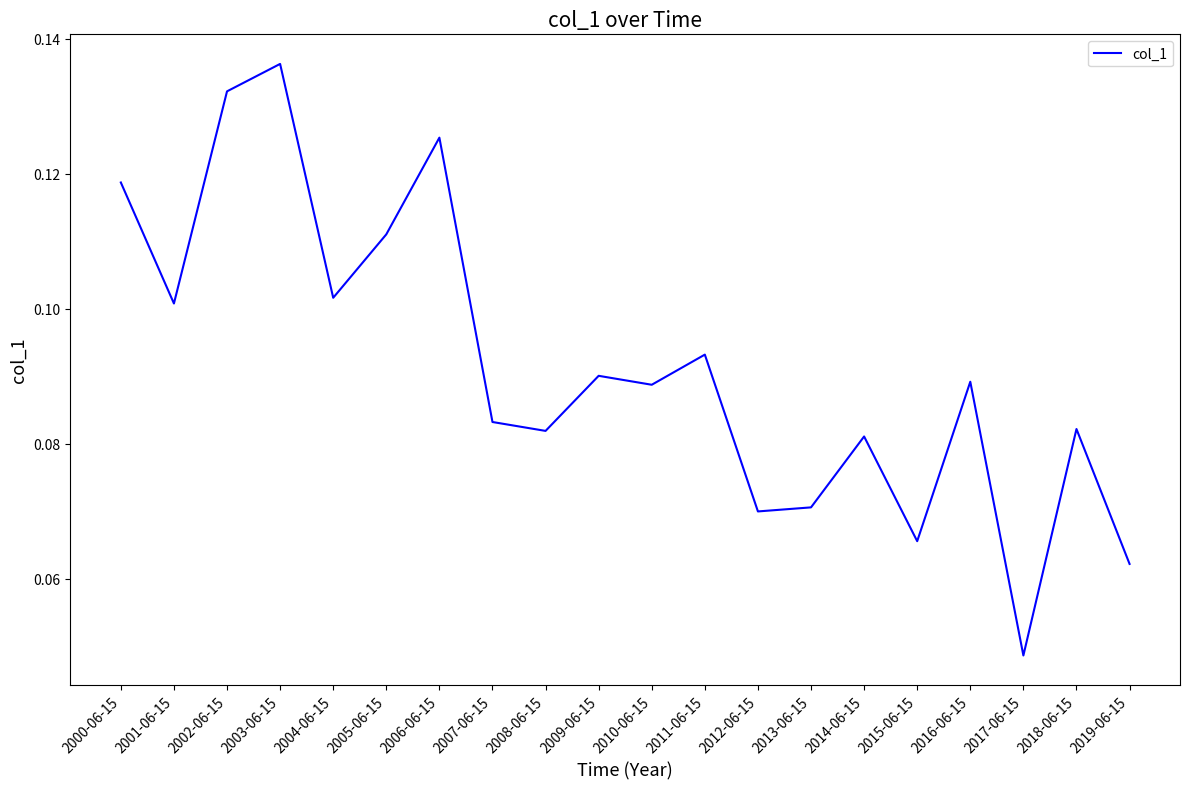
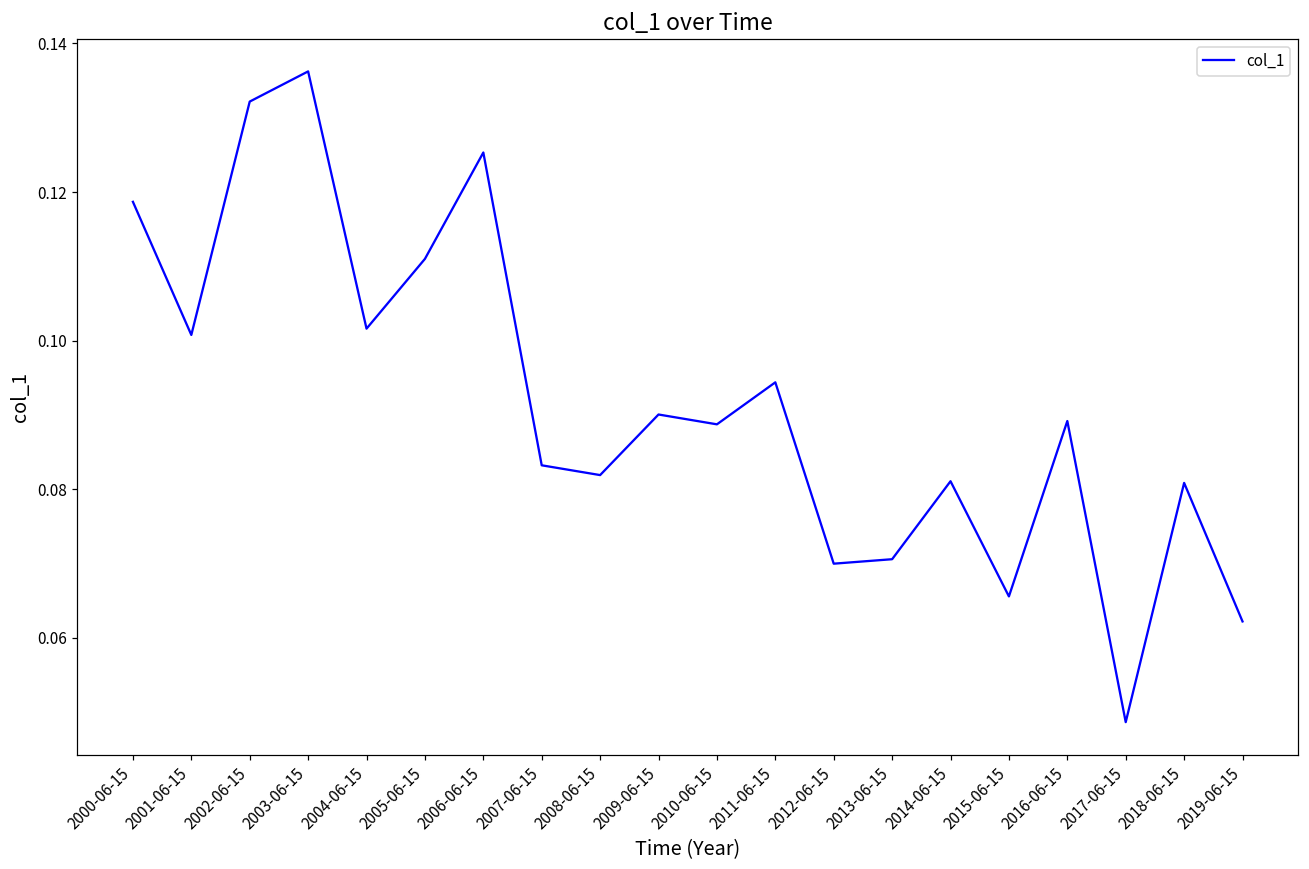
2011-06-15: 0.093 -> 0.094
2018-06-15: 0.082 -> 0.081
